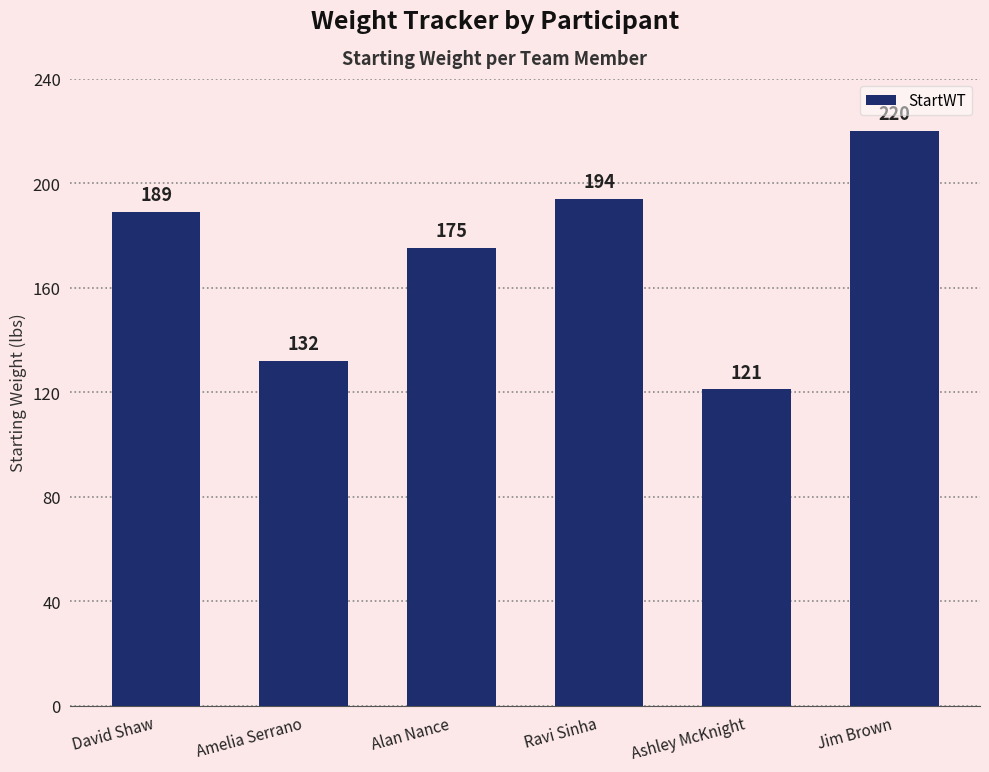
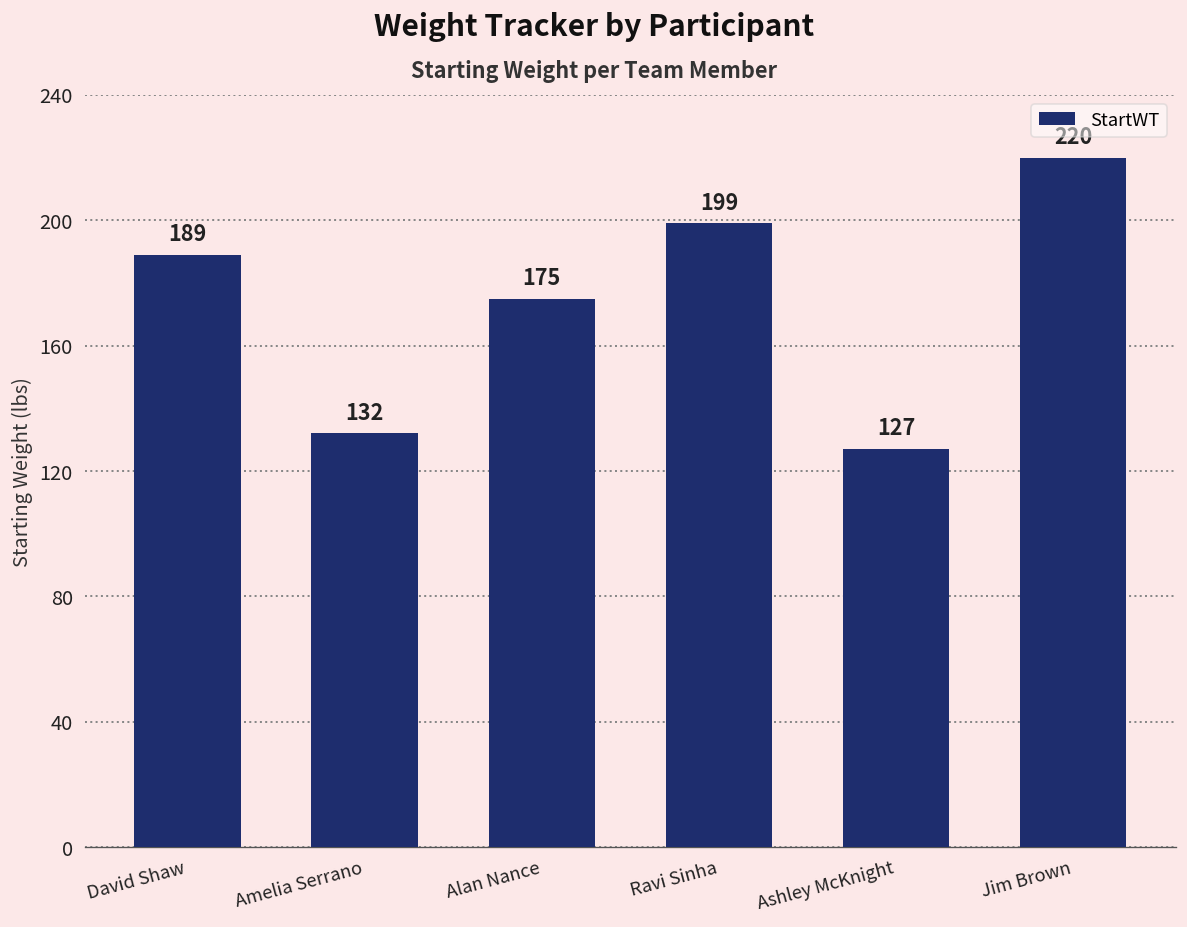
Ravi Sinha: 194 -> 199
Ashley McKnight: 121 -> 127
